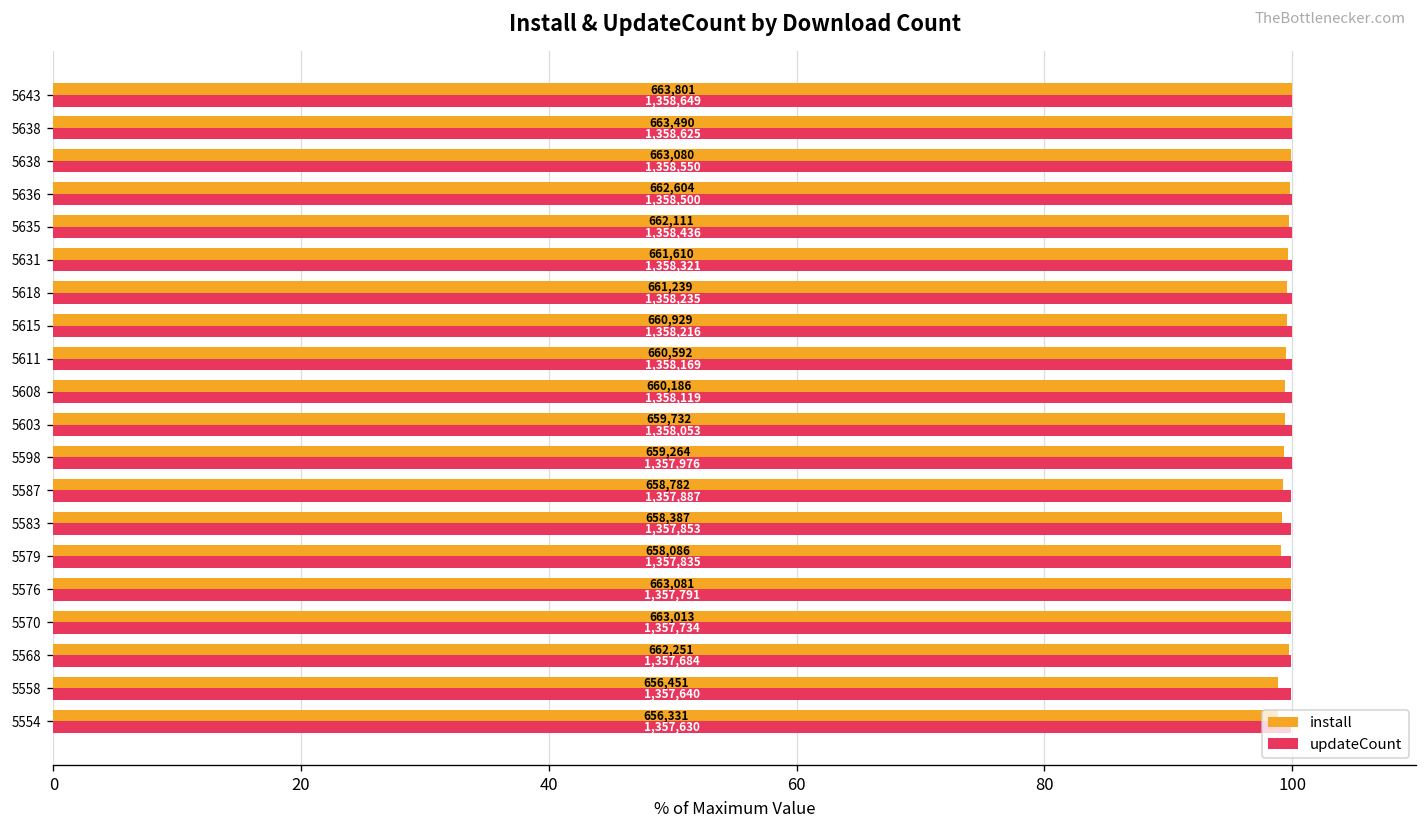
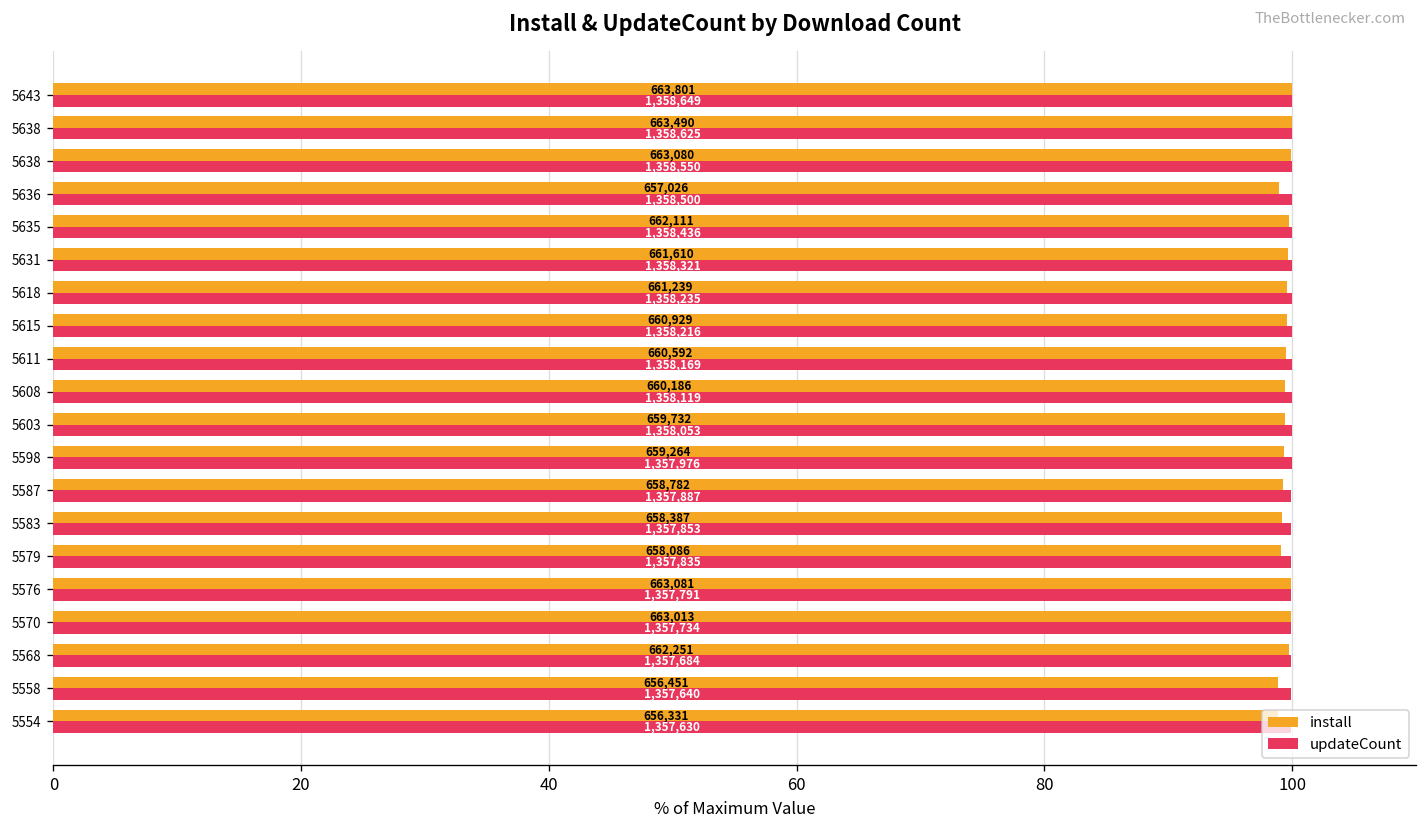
install, 5636: 662,604 -> 657,026
